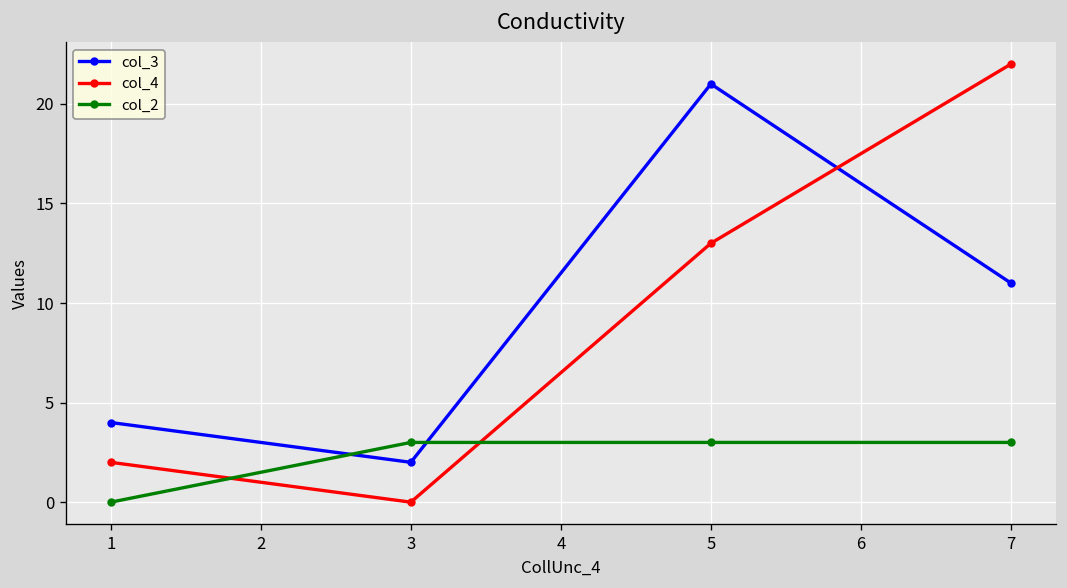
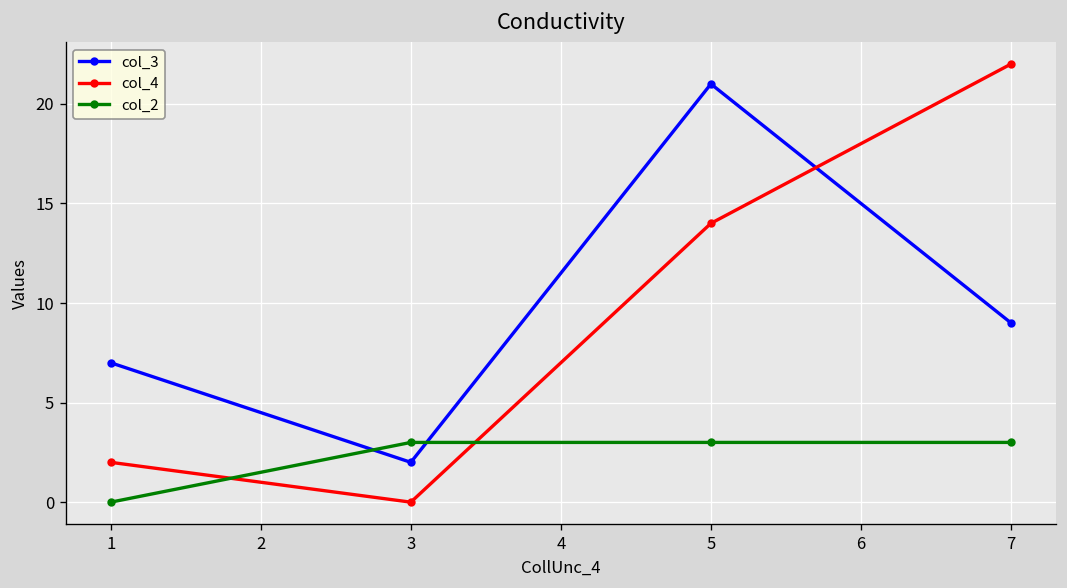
col_3, 1: 4 -> 7
col_4, 5: 13 -> 14
col_3, 7: 11 -> 9
